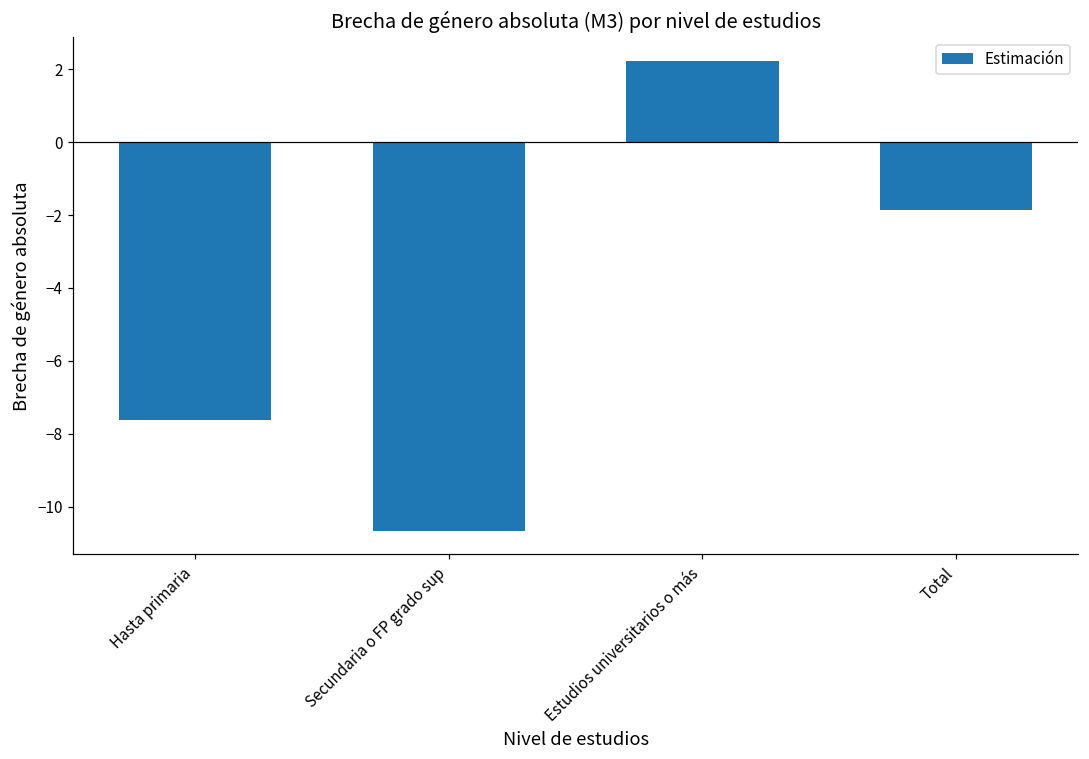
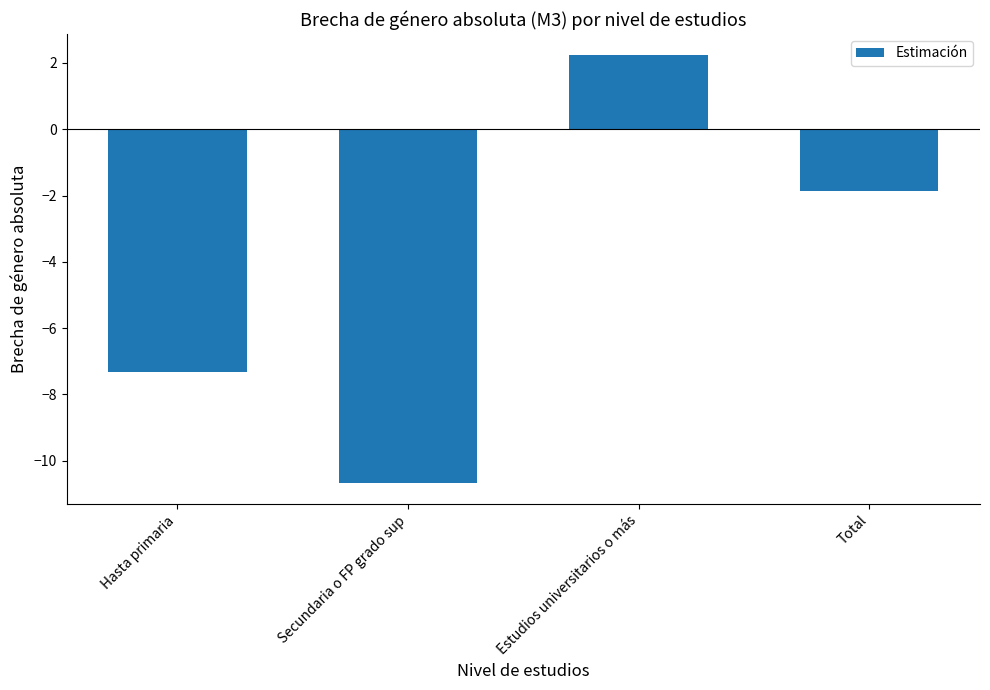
Hasta primaria: -7.6 -> -7.3
